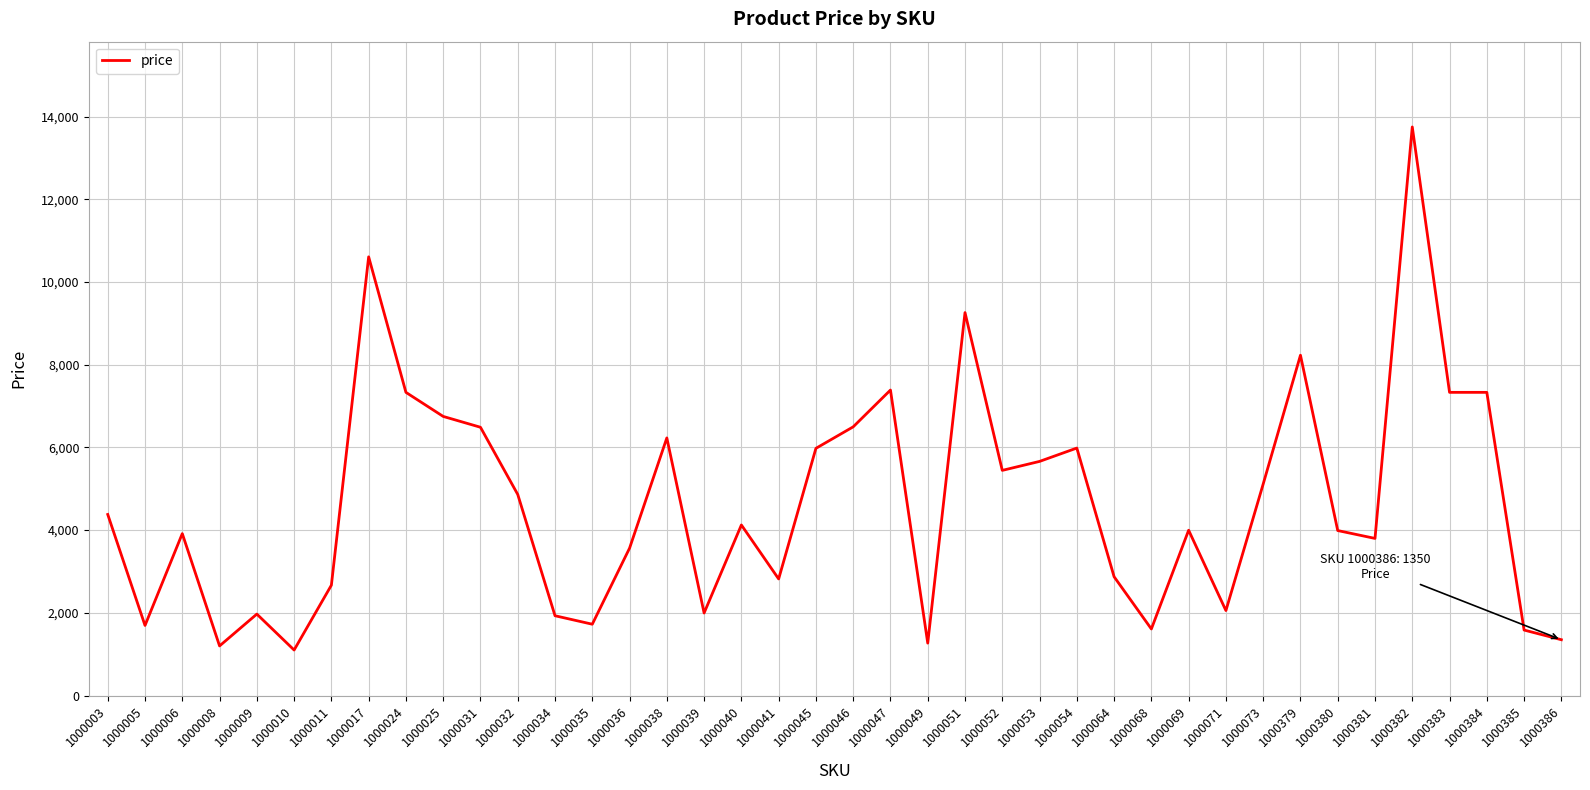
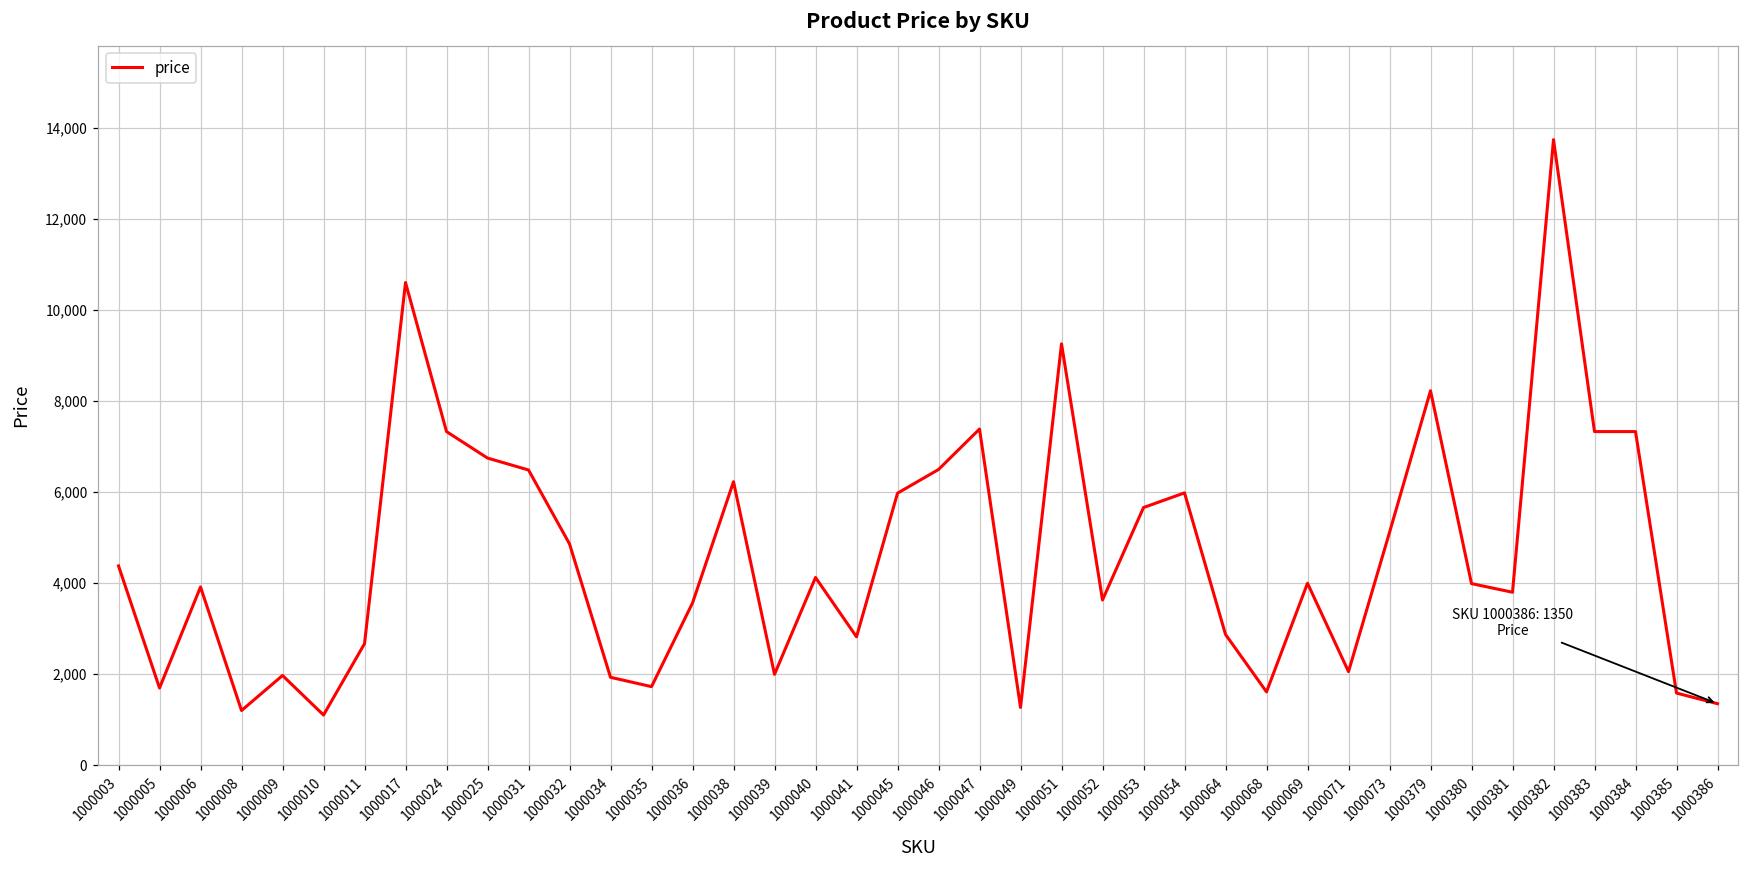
1000052: 5,400 -> 3,600
